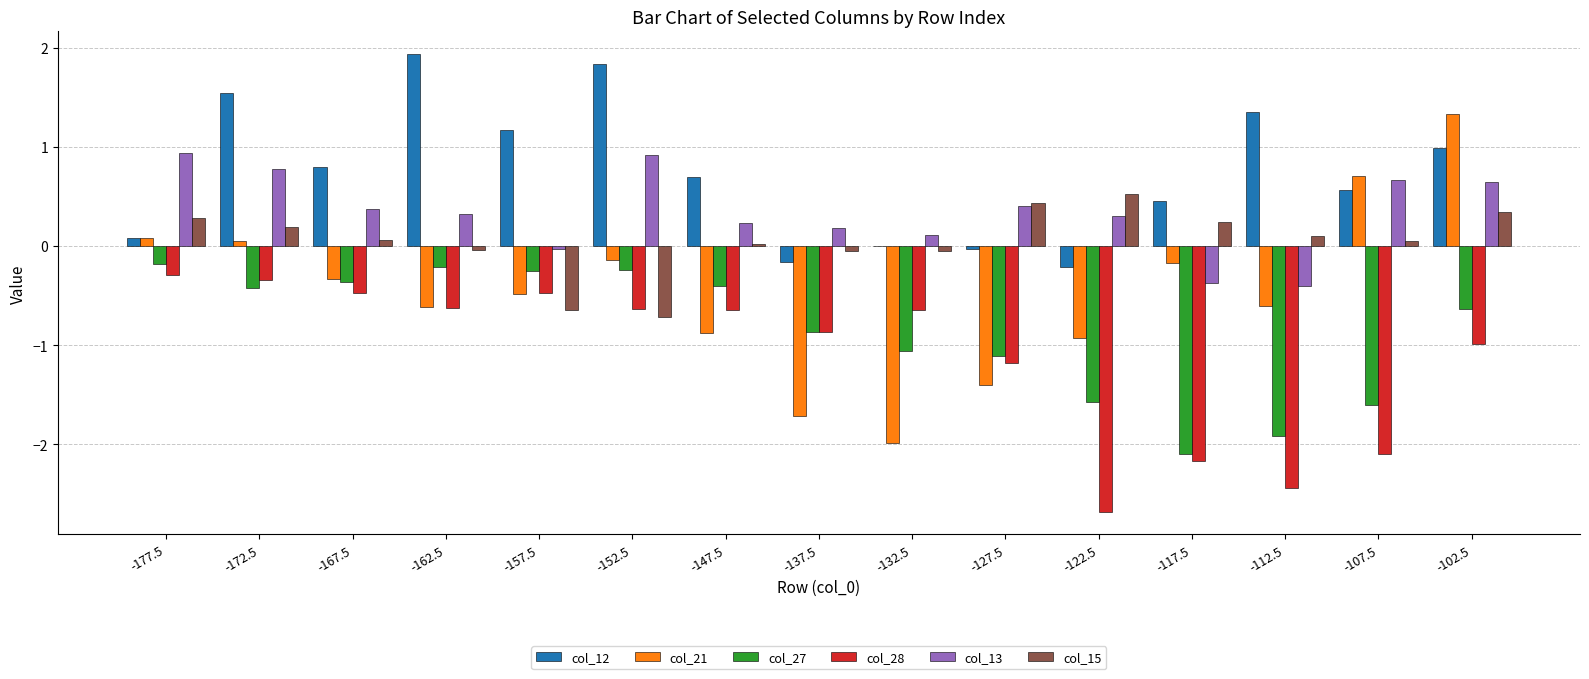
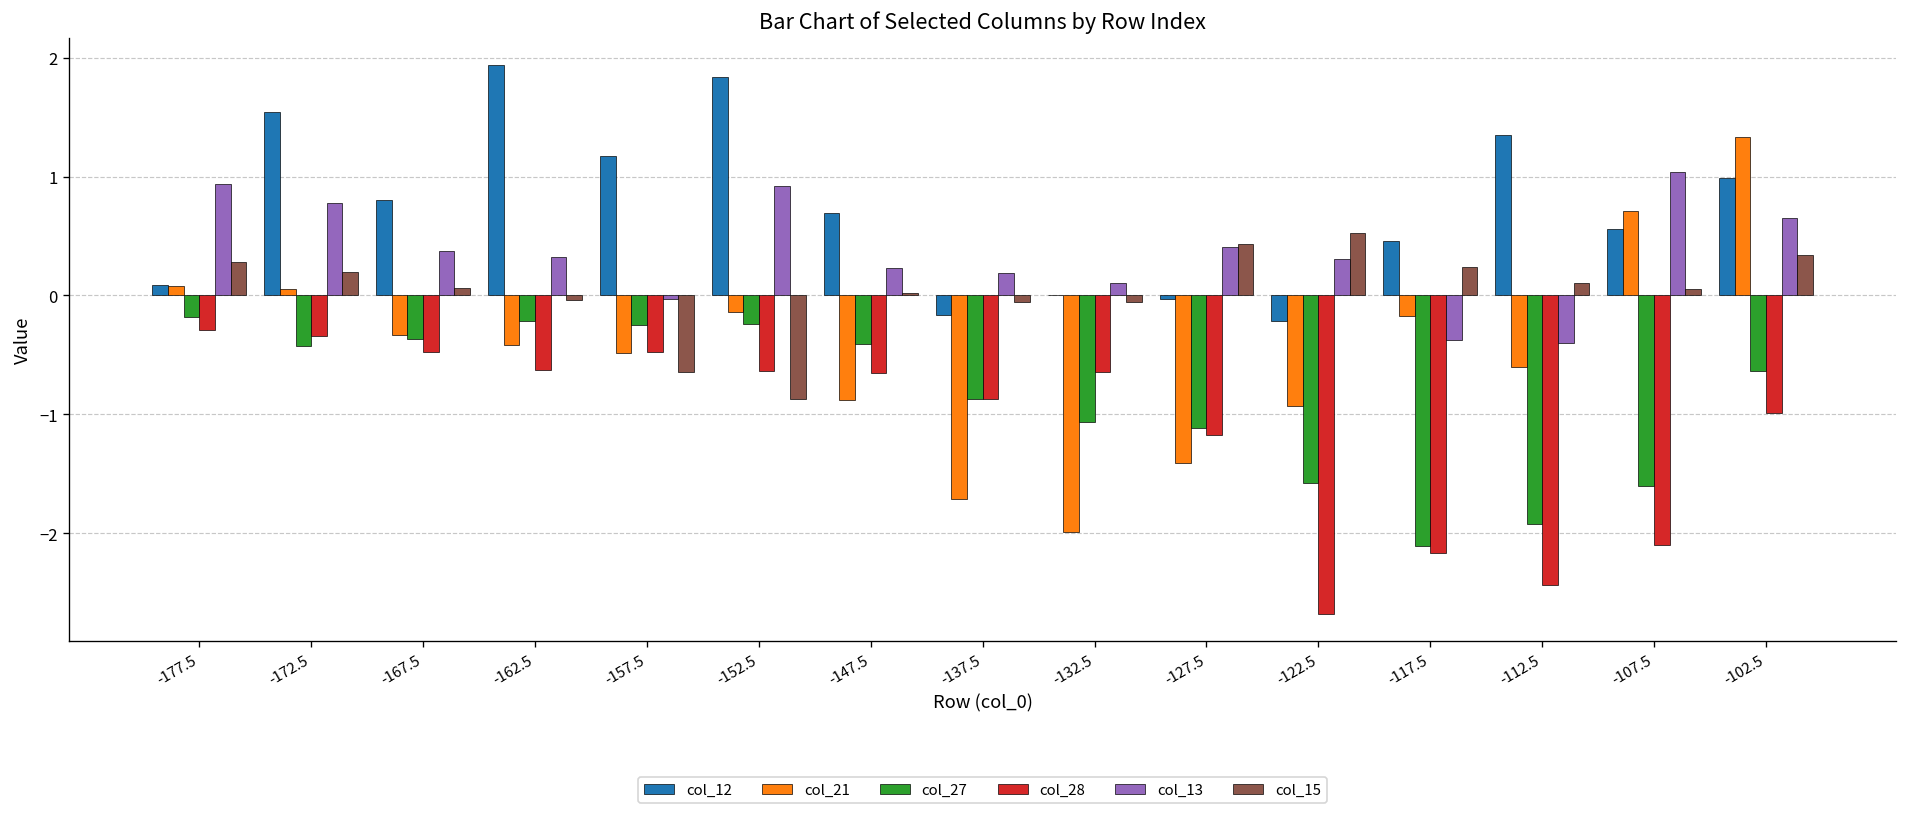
col_21, -162.5: -0.6 -> -0.4
col_15, -152.5: -0.7 -> -0.9
col_13, -107.5: 0.7 -> 1.0
